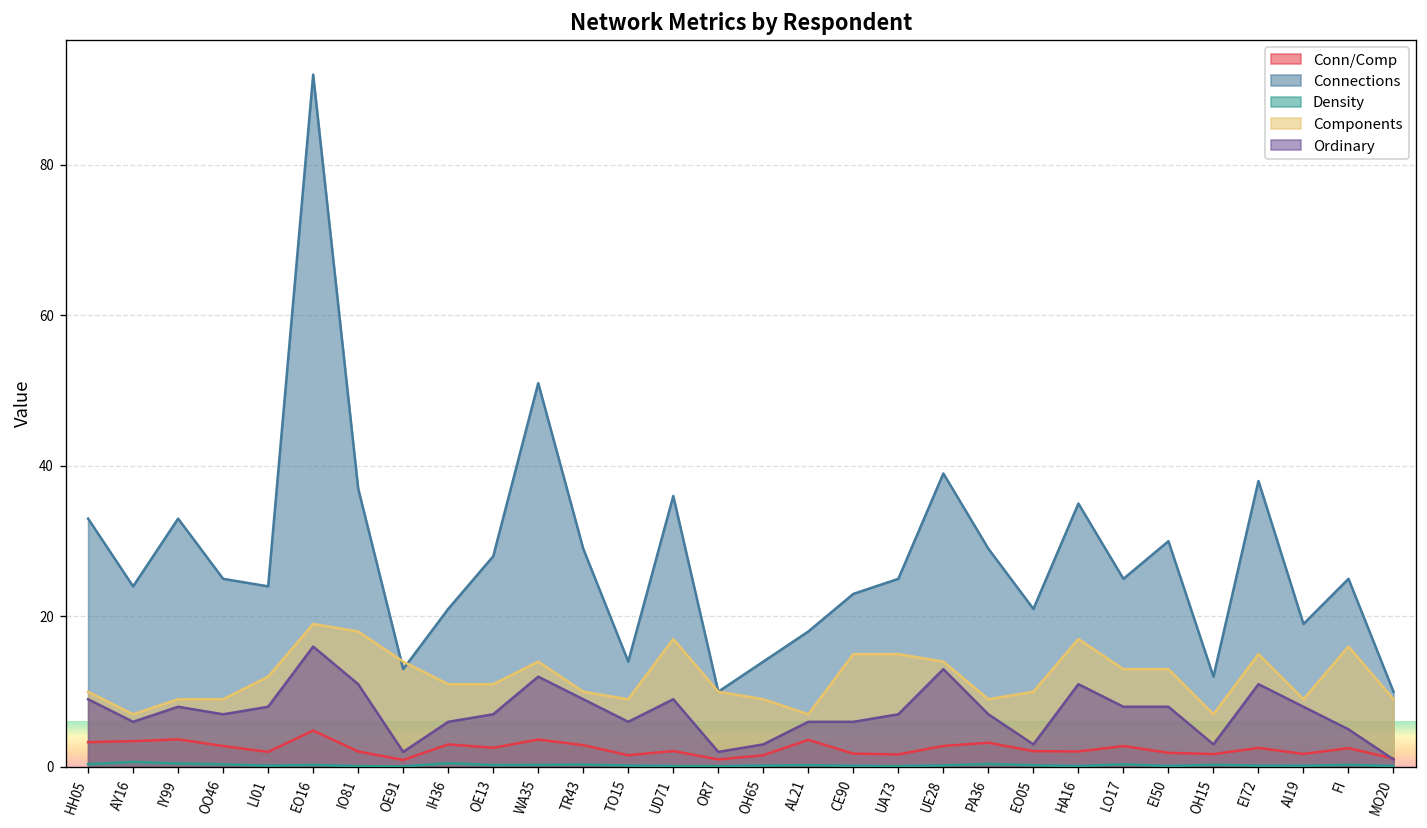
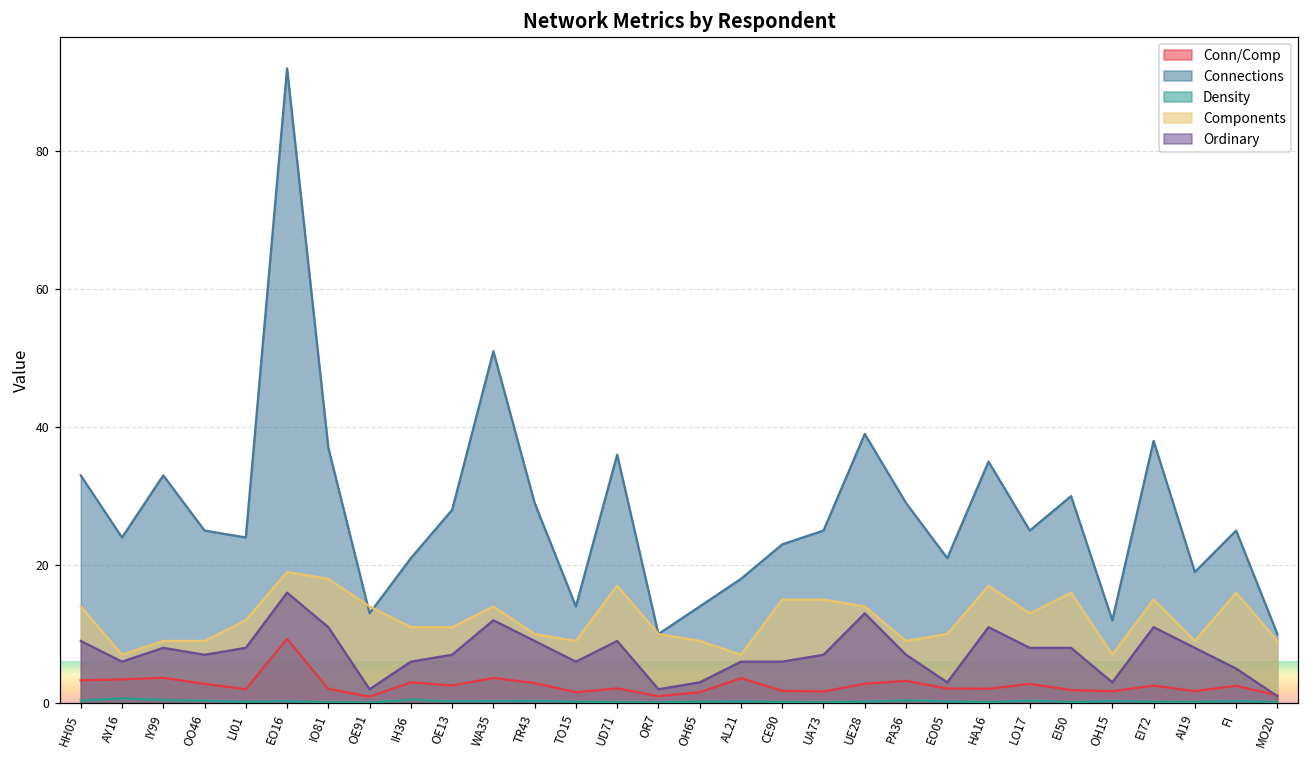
Components, HH05: 10 -> 14
Conn/Comp, EO16: 5 -> 9
Components, EI50: 13 -> 16
